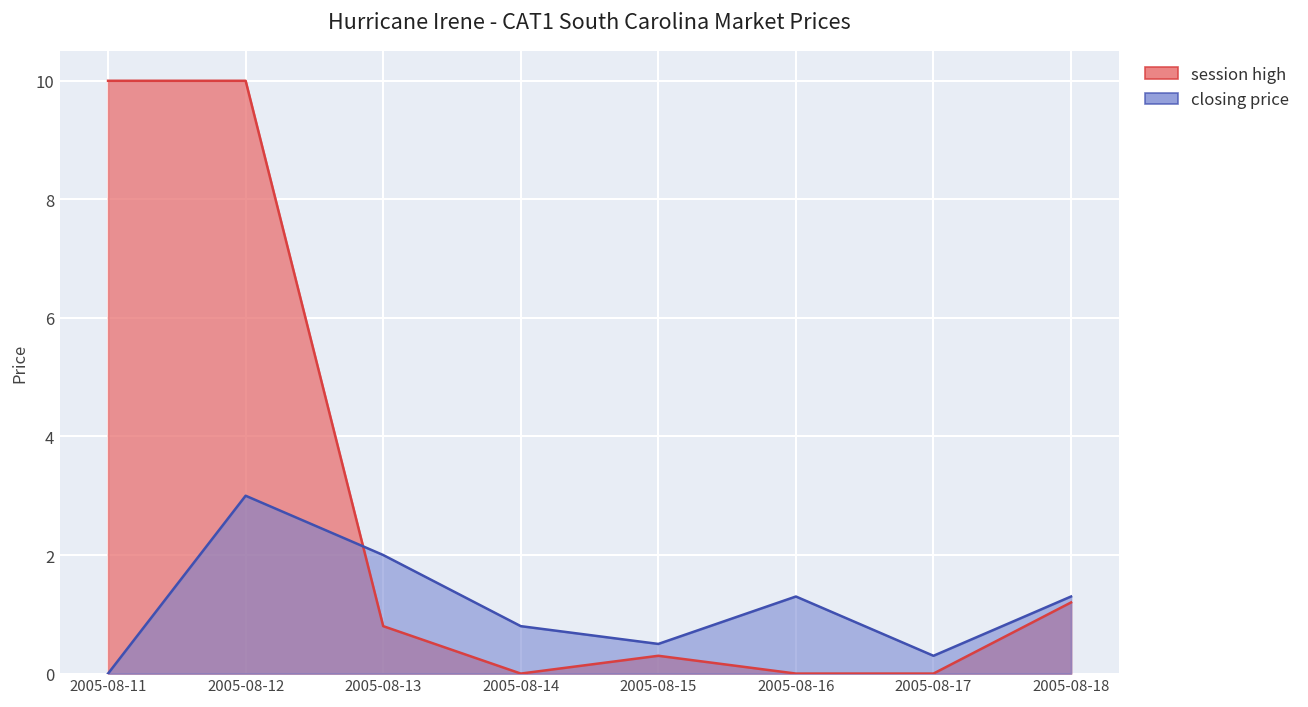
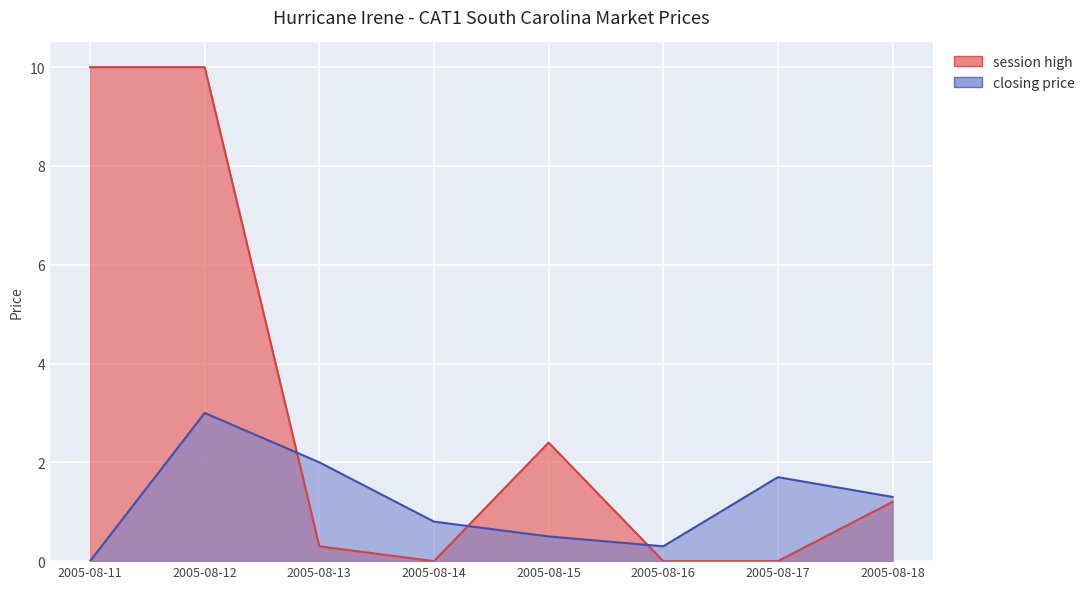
session high, 2005-08-13: 0.8 -> 0.3
session high, 2005-08-15: 0.3 -> 2.4
closing price, 2005-08-16: 1.3 -> 0.3
closing price, 2005-08-17: 0.3 -> 1.7
